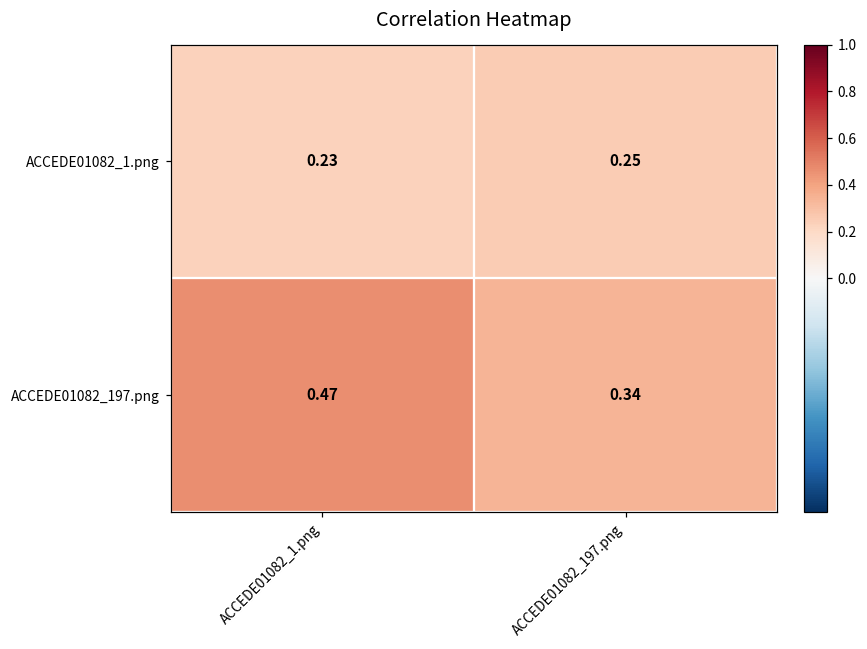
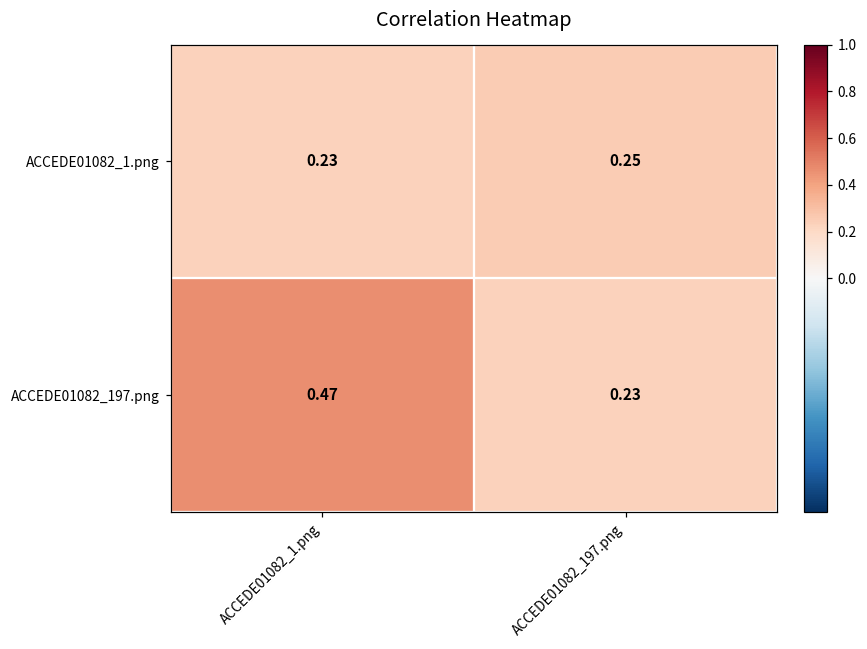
ACCEDE01082_197.png, ACCEDE01082_197.png: 0.34 -> 0.23
